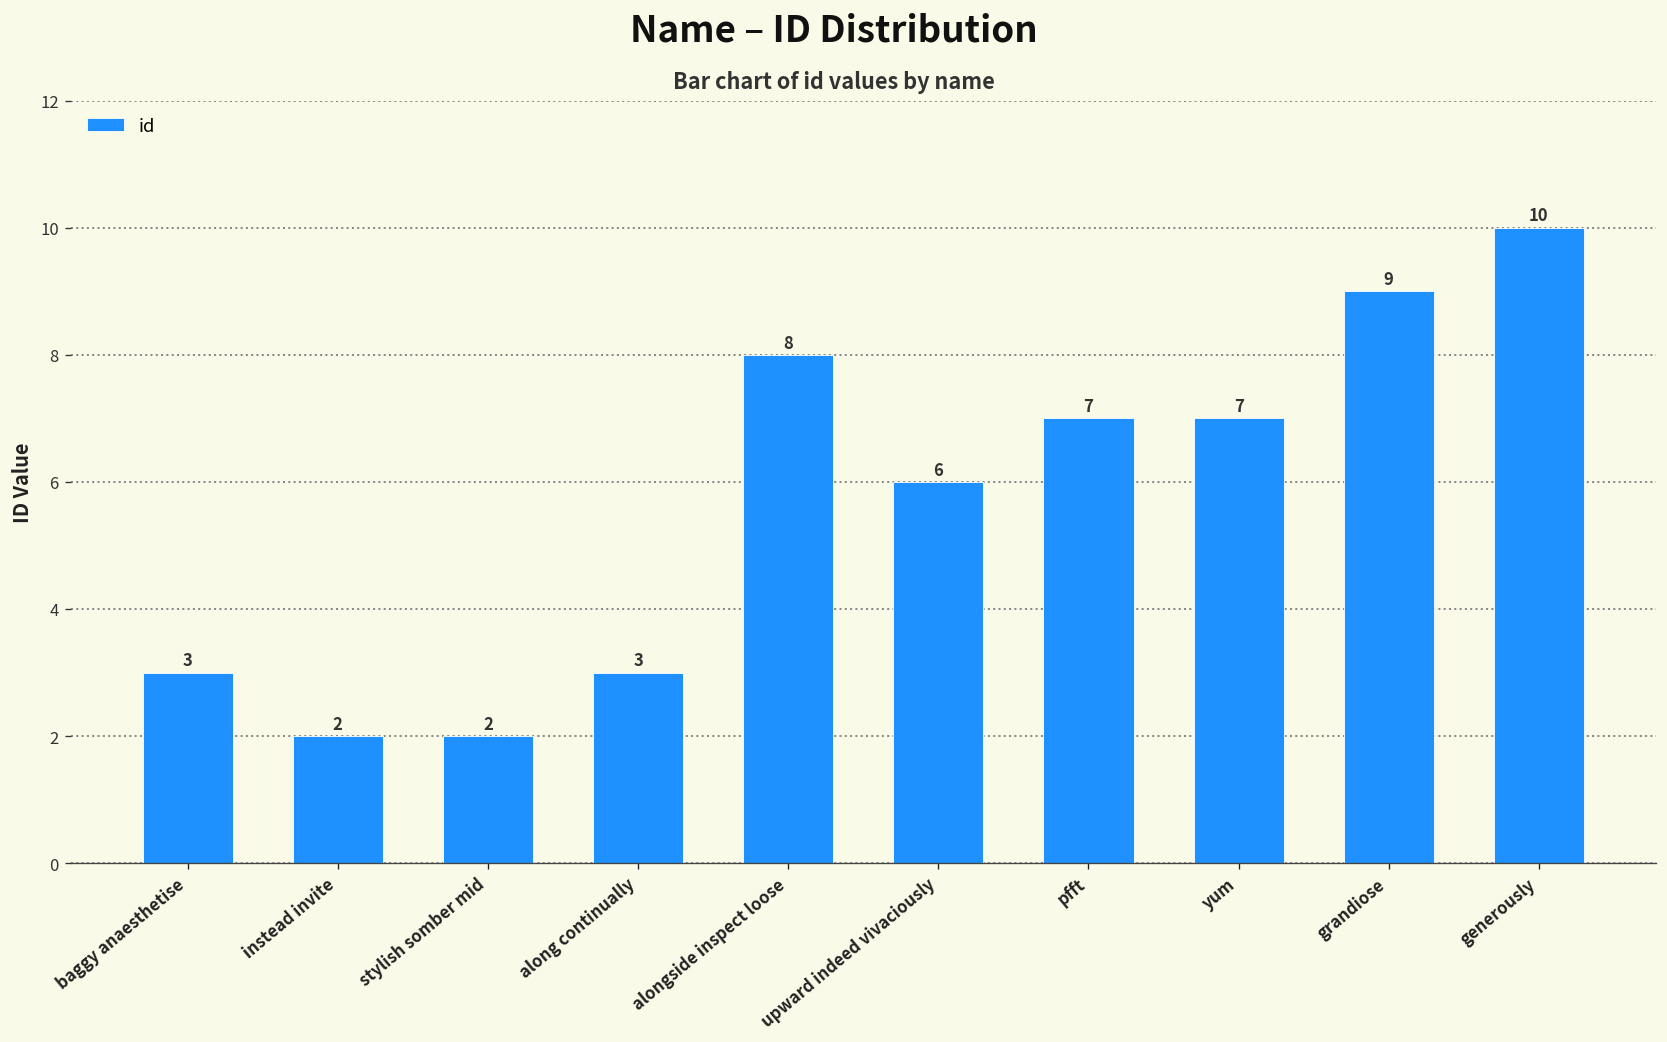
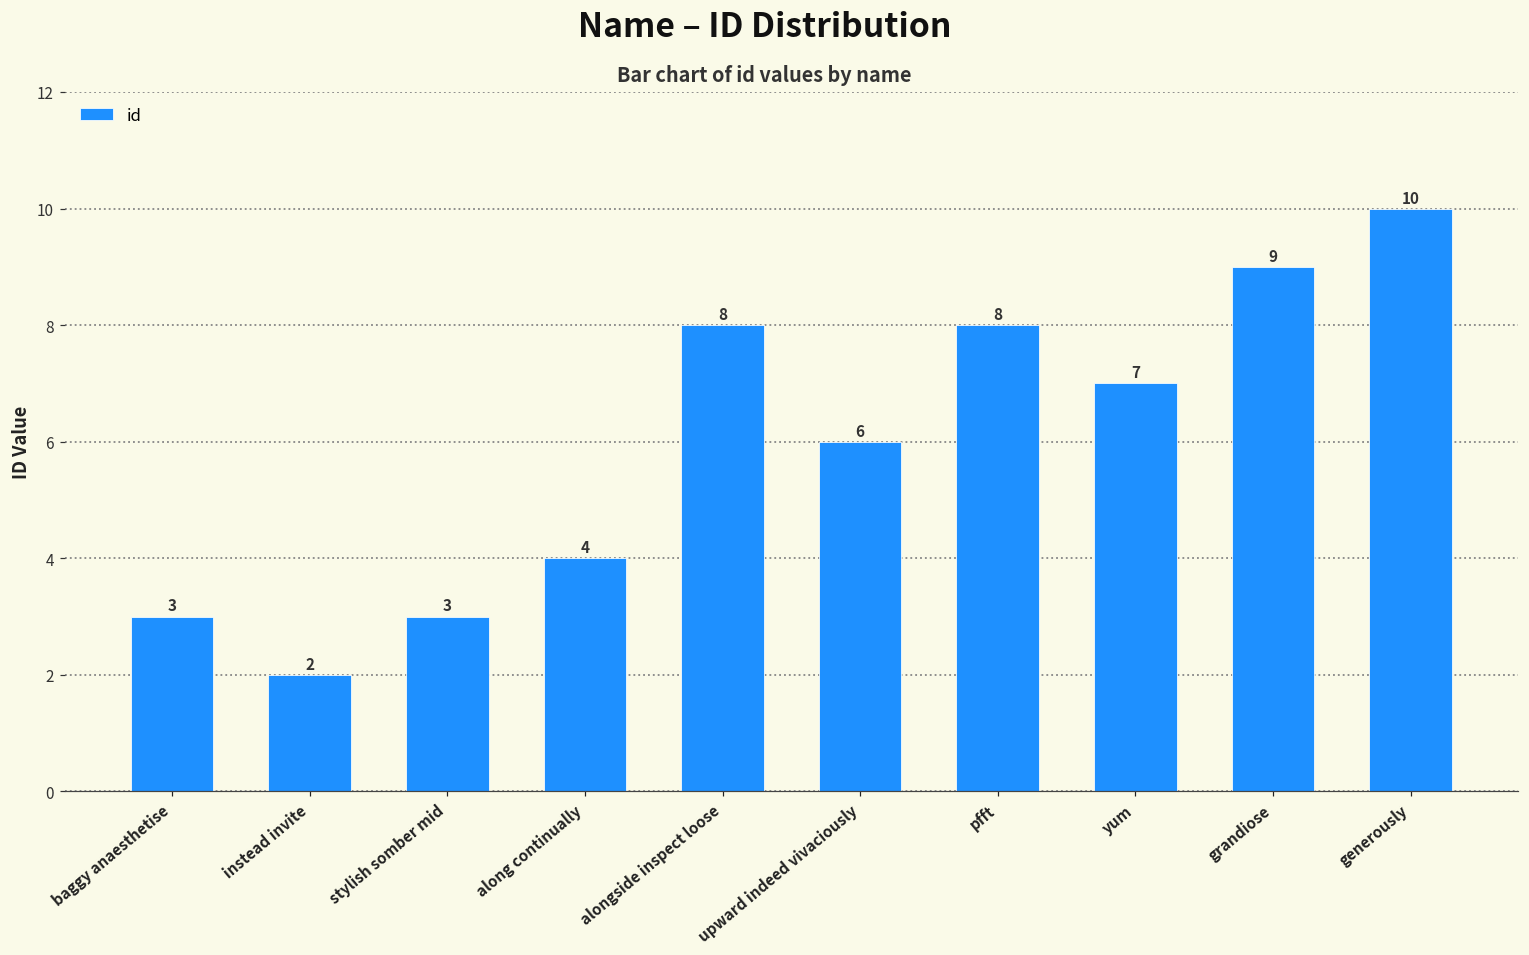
stylish somber mid: 2 -> 3
along continually: 3 -> 4
pfft: 7 -> 8
